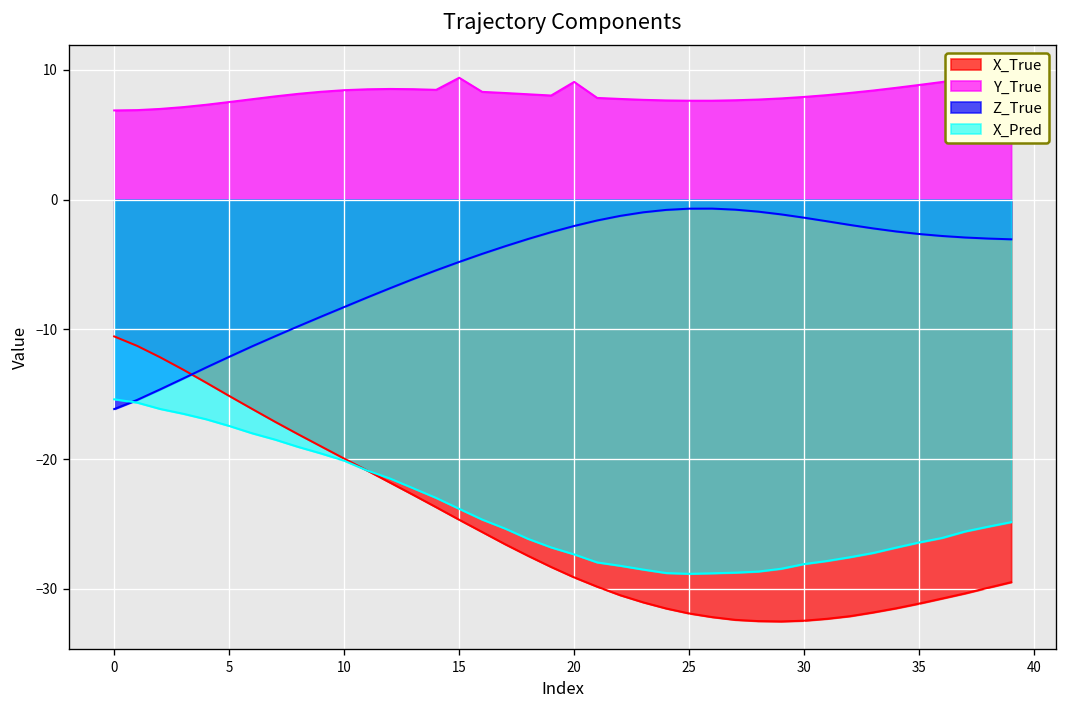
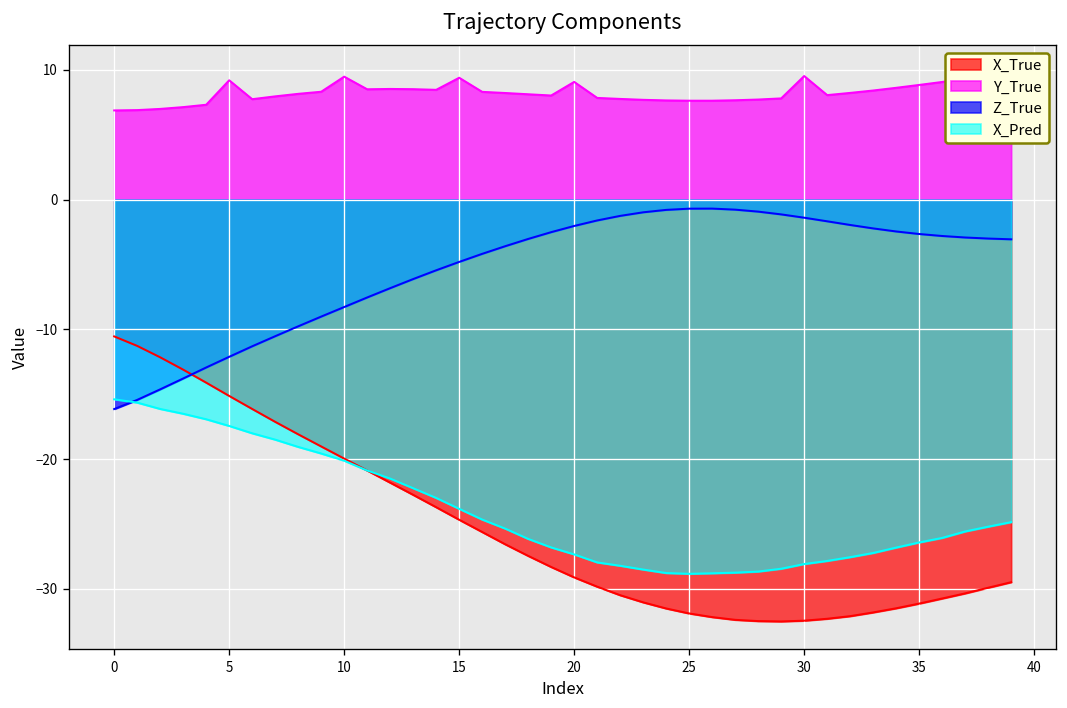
Y_True, 5: 7.5 -> 9.2
Y_True, 10: 8.4 -> 9.5
Y_True, 30: 7.9 -> 9.5
